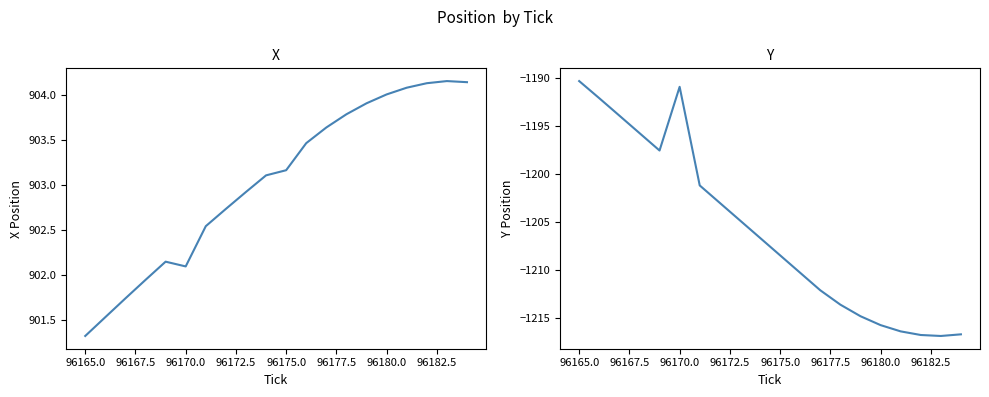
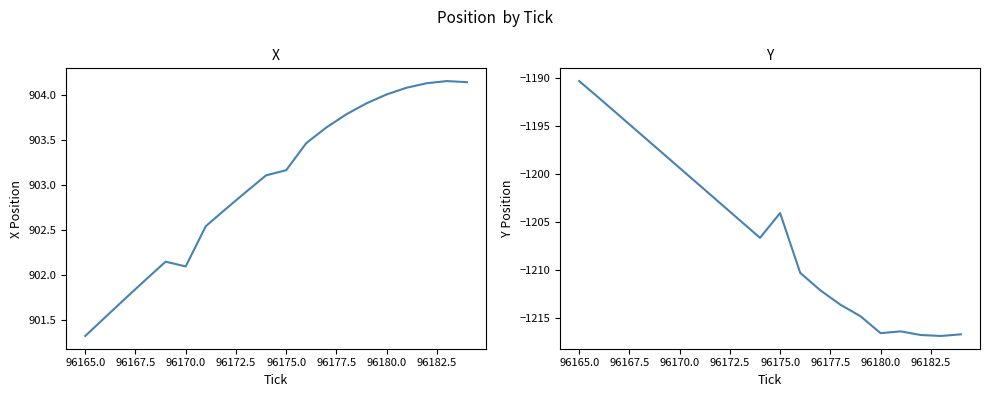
Y, 96170.0: -1191 -> -1199
Y, 96175.0: -1208 -> -1204
Y, 96180.0: -1216 -> -1217
